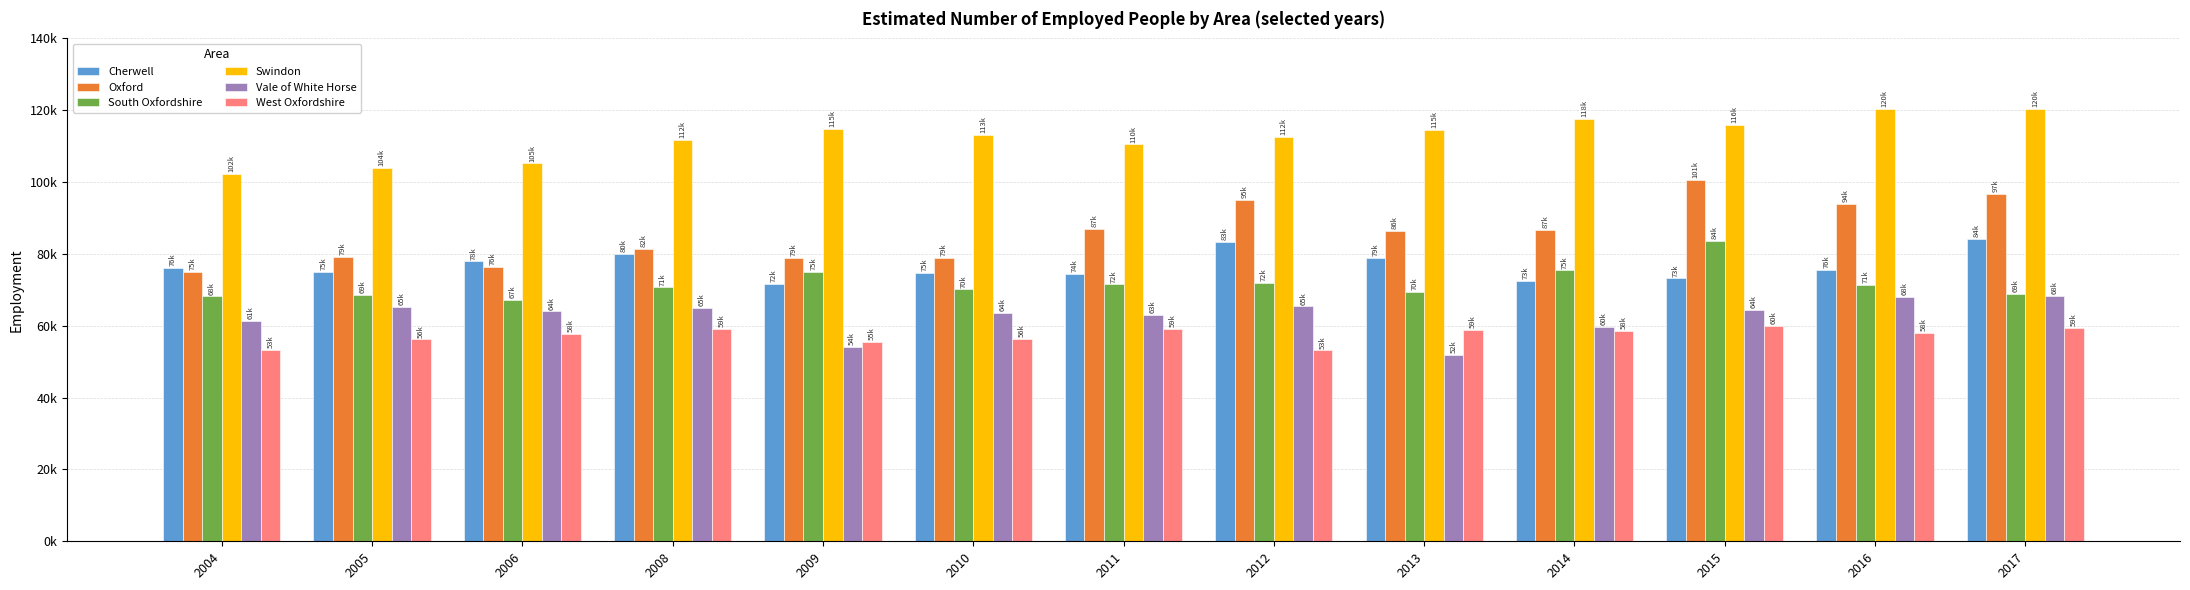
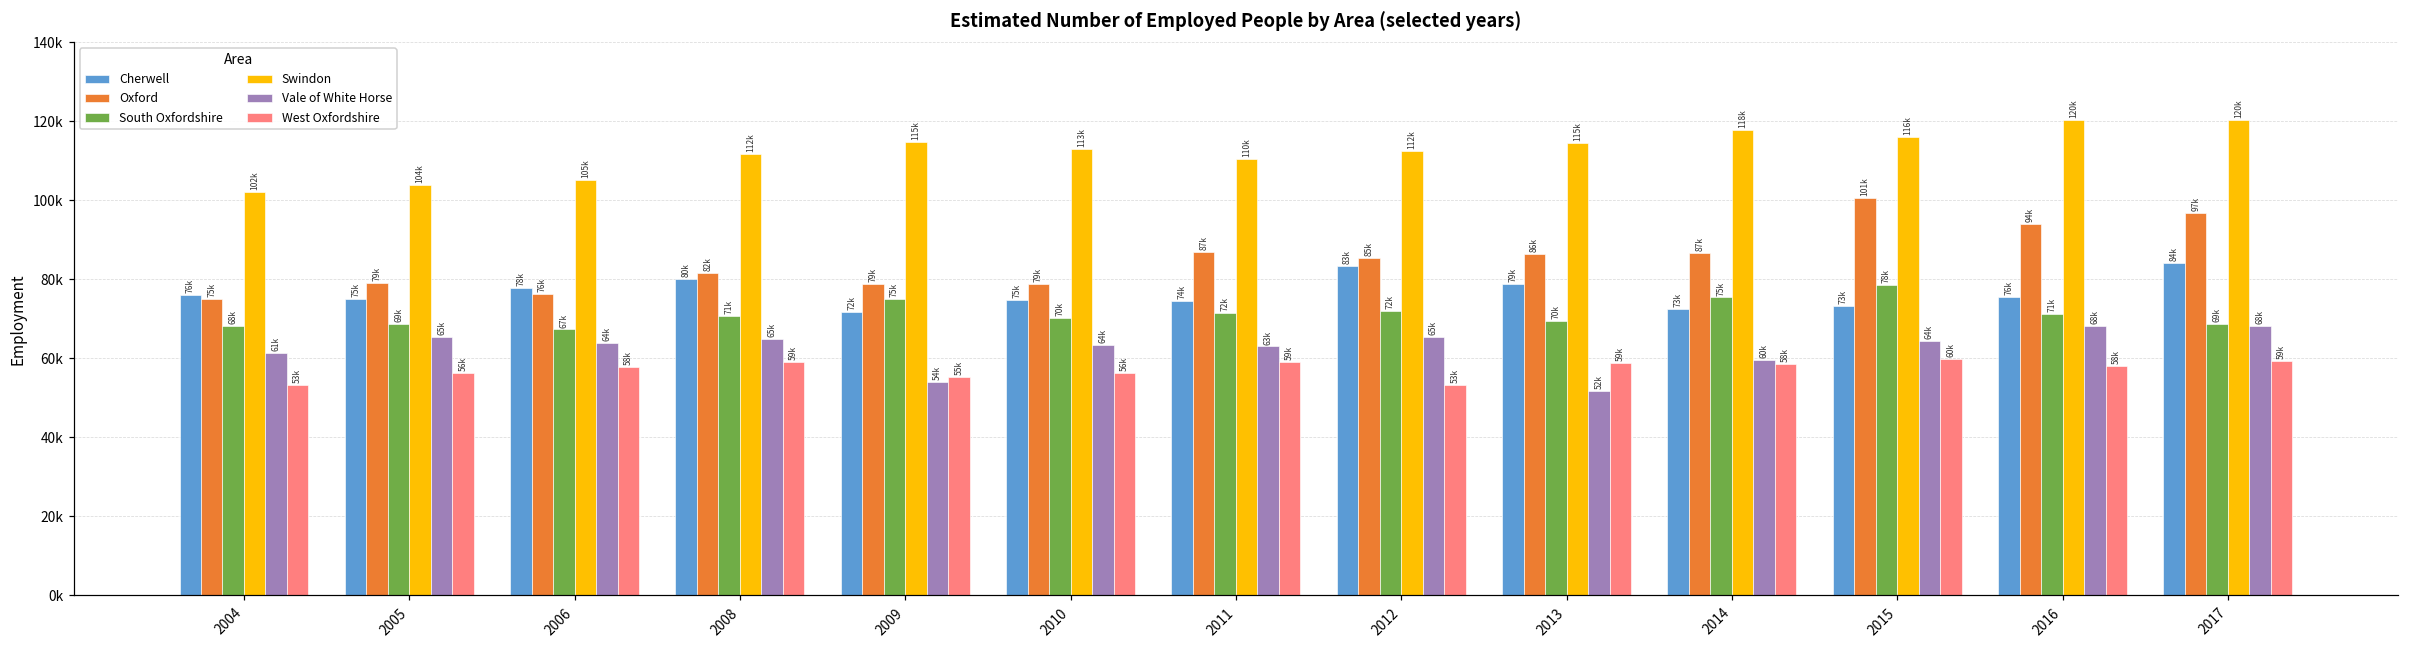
Oxford, 2012: 95k -> 85k
South Oxfordshire, 2015: 84k -> 78k
